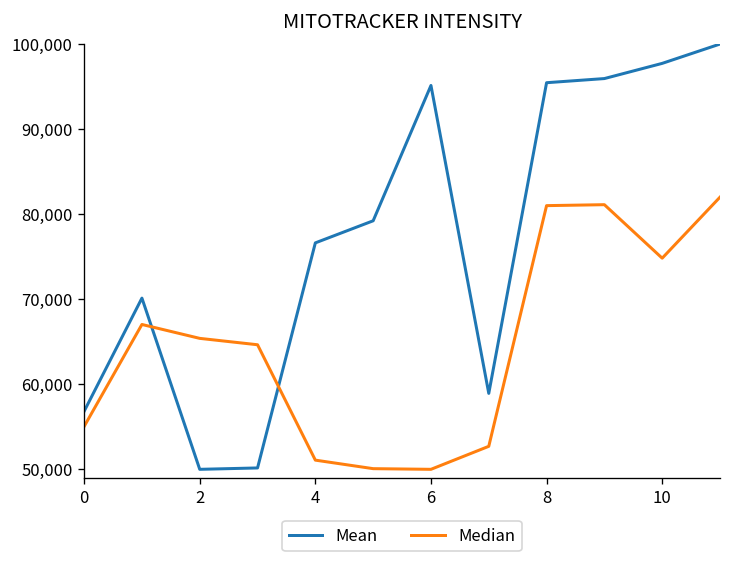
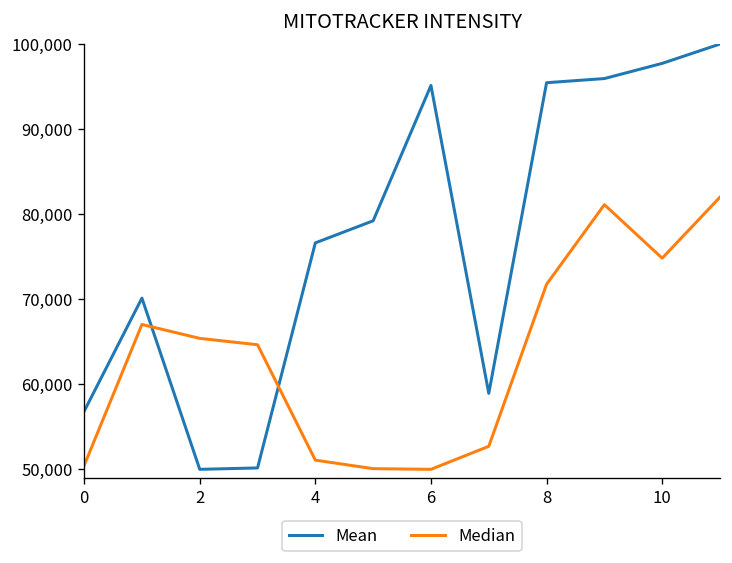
Median, 0: 55,000 -> 50,000
Median, 8: 81,000 -> 72,000
